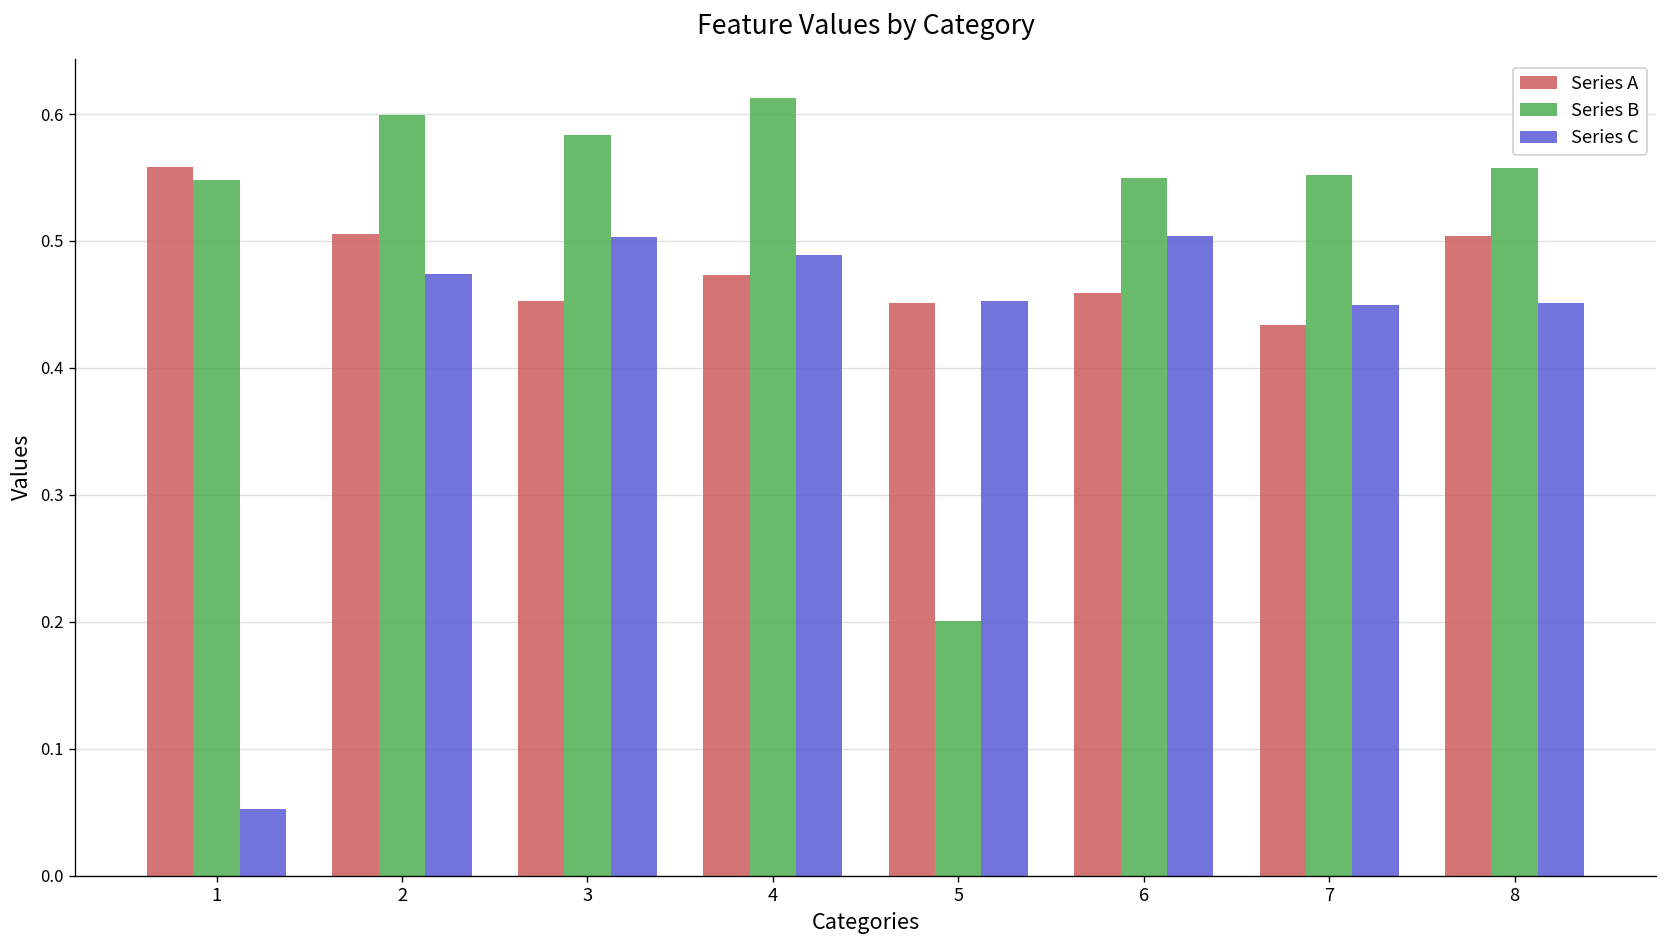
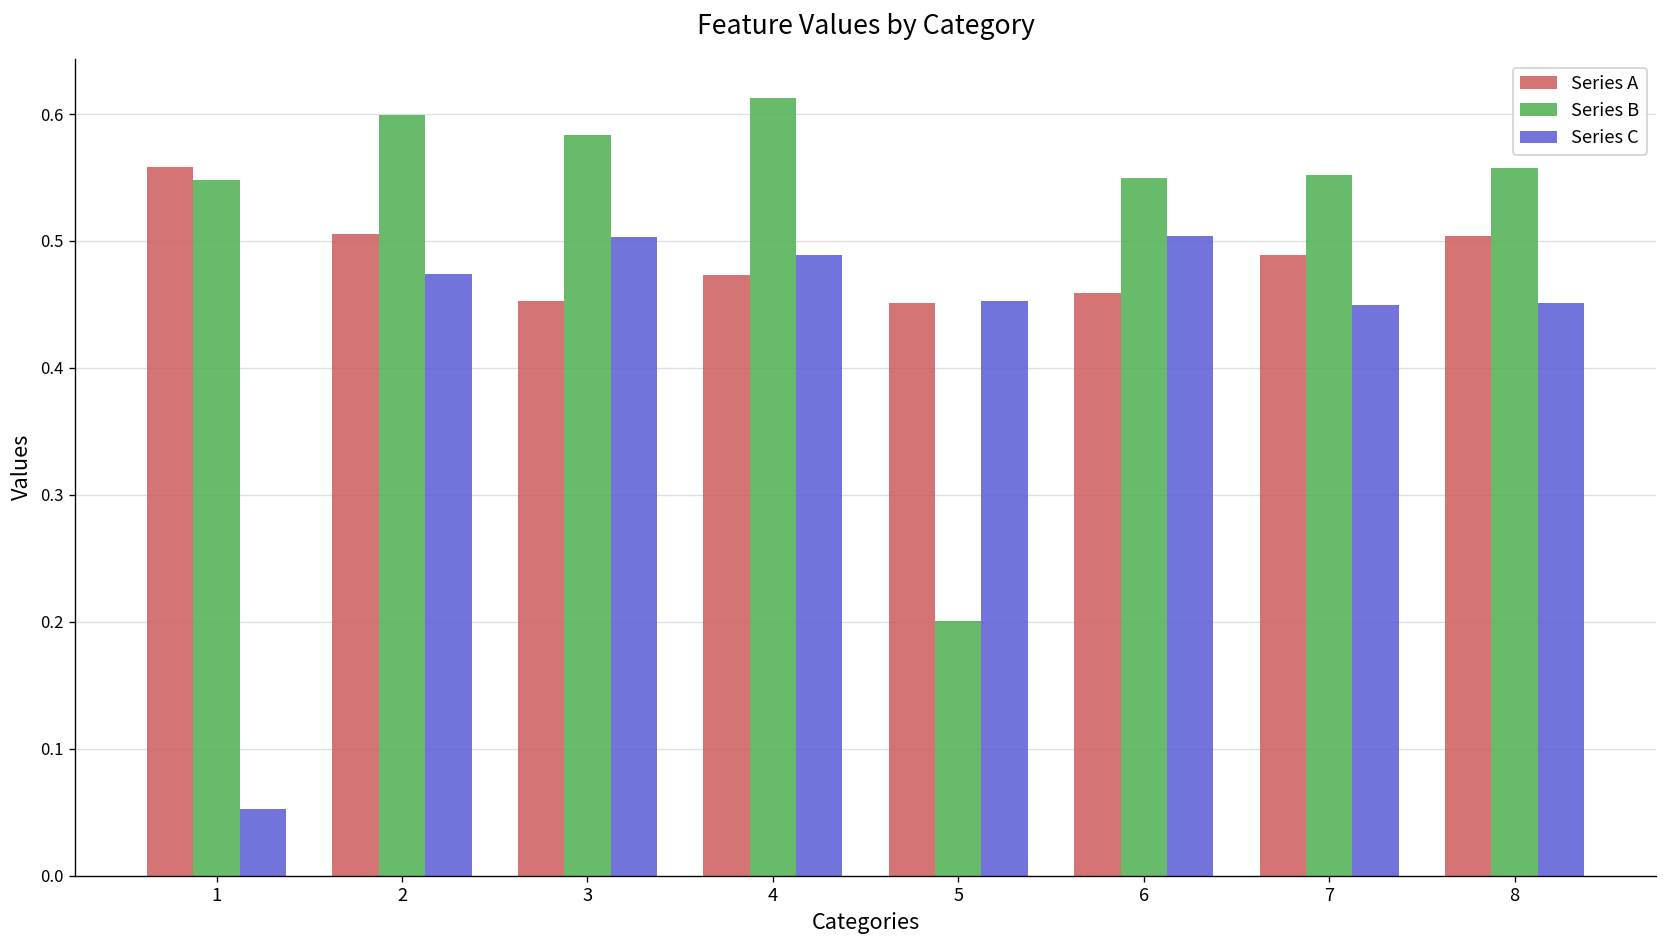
Series A, 7: 0.434 -> 0.489
